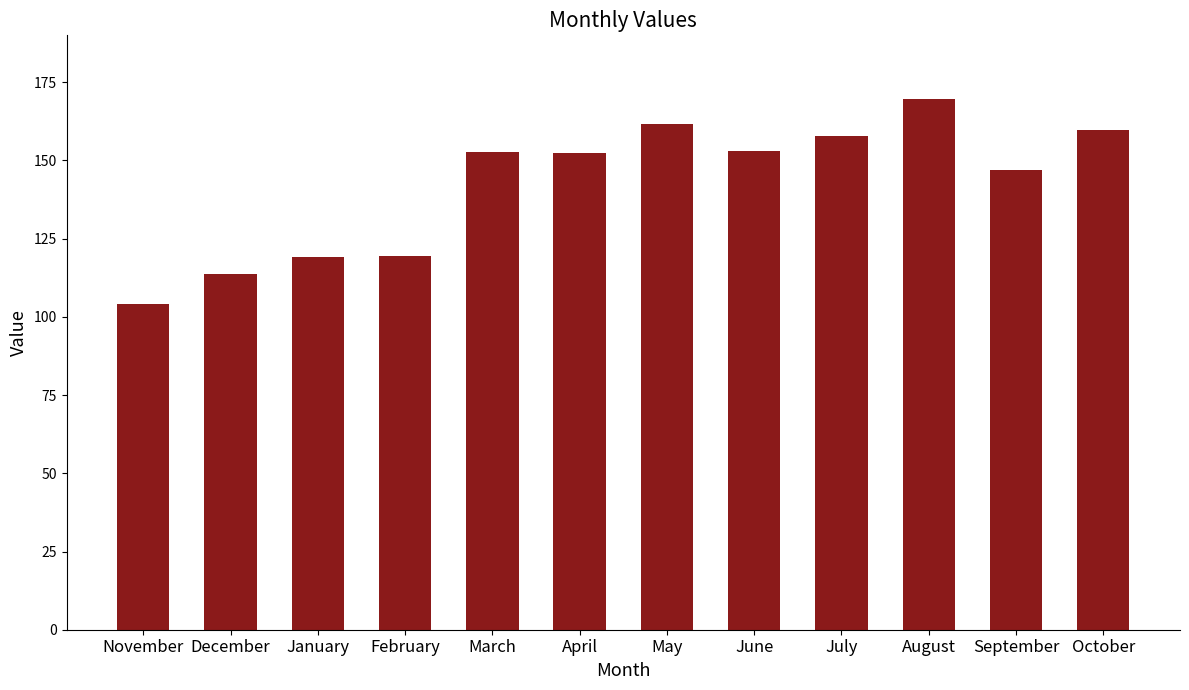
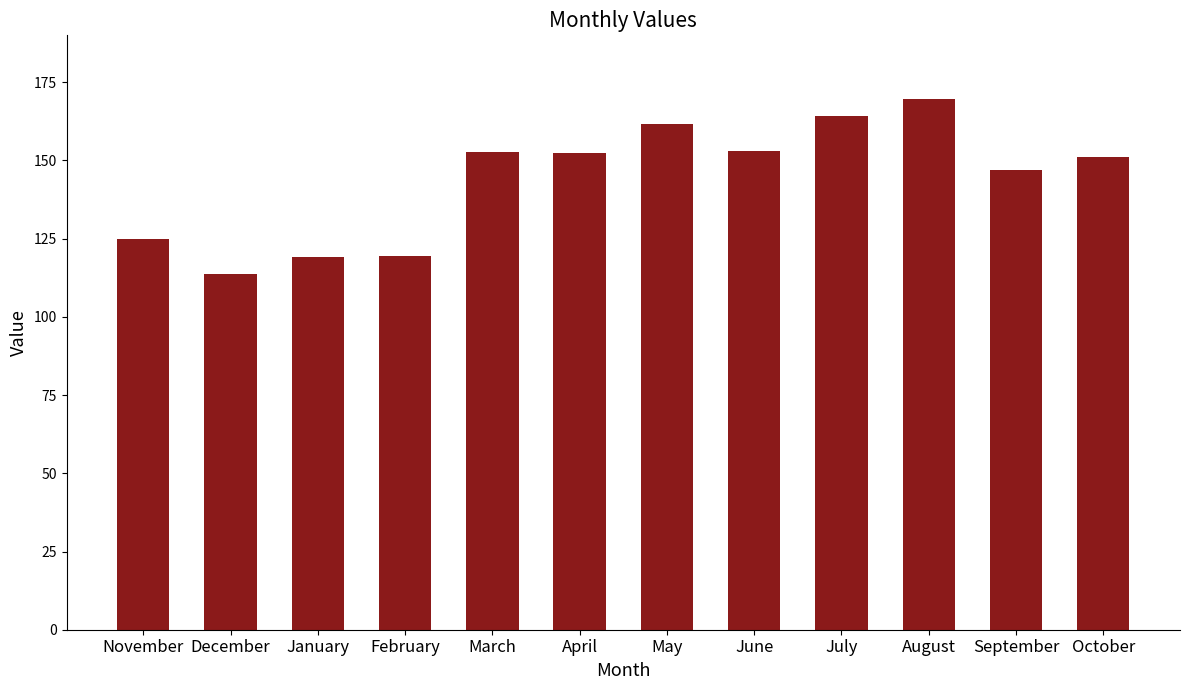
November: 104 -> 125
July: 158 -> 164
October: 160 -> 151
